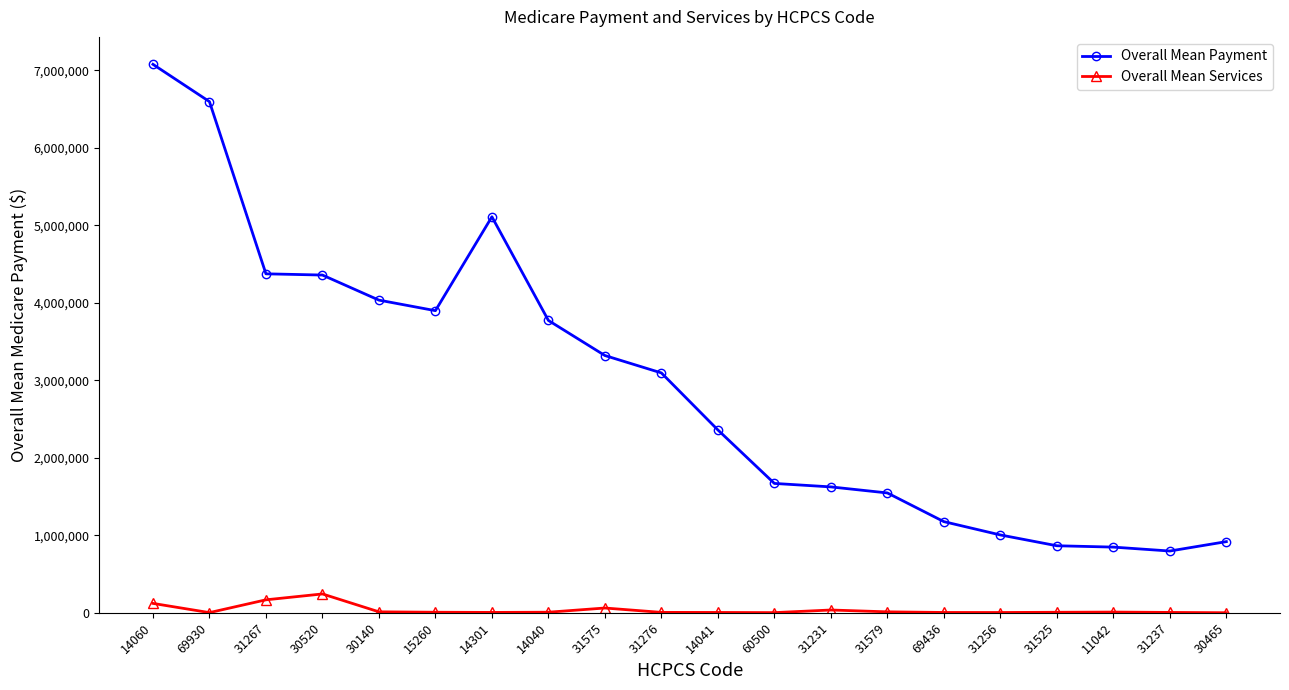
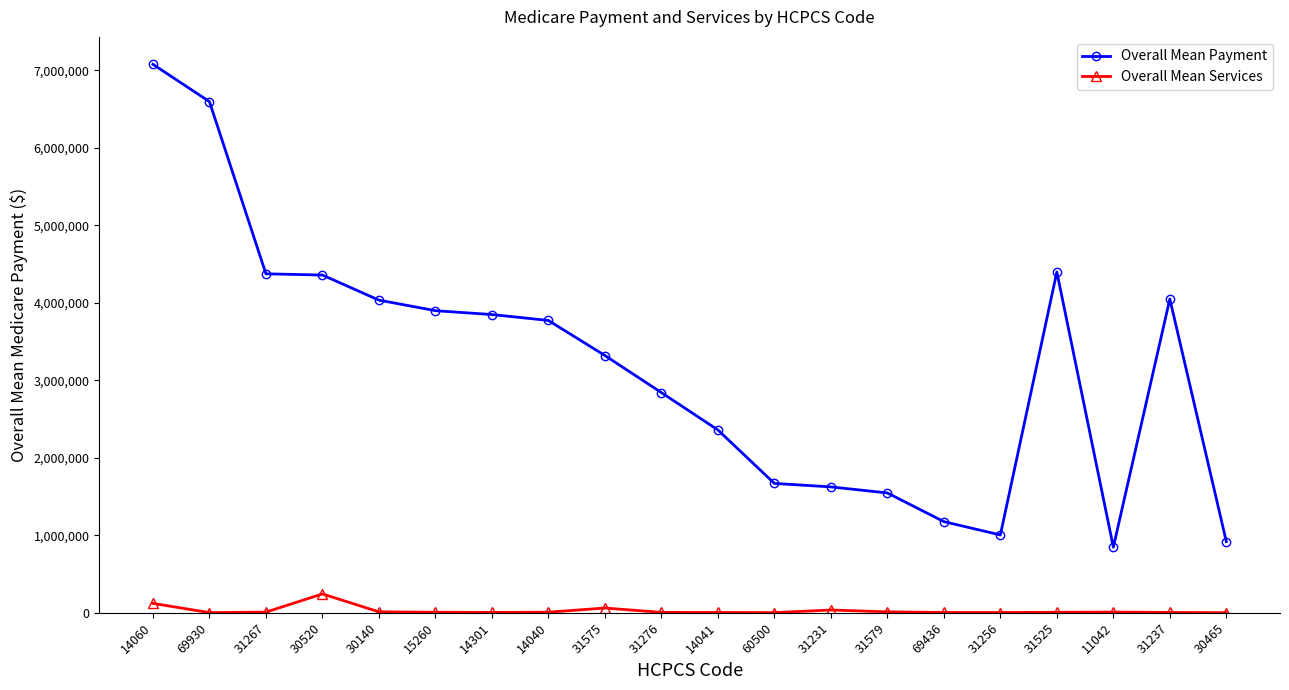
Overall Mean Services, 31267: 200,000 -> 0
Overall Mean Payment, 14301: 5,100,000 -> 3,800,000
Overall Mean Payment, 31276: 3,100,000 -> 2,800,000
Overall Mean Payment, 31525: 900,000 -> 4,400,000
Overall Mean Payment, 31237: 800,000 -> 4,000,000
